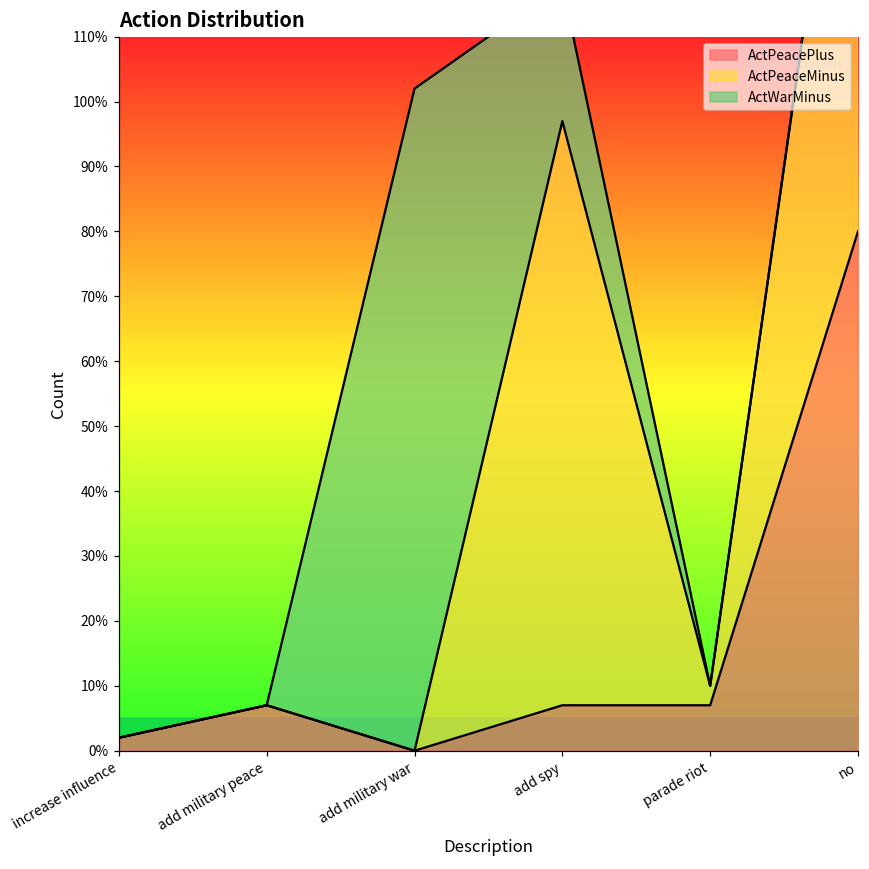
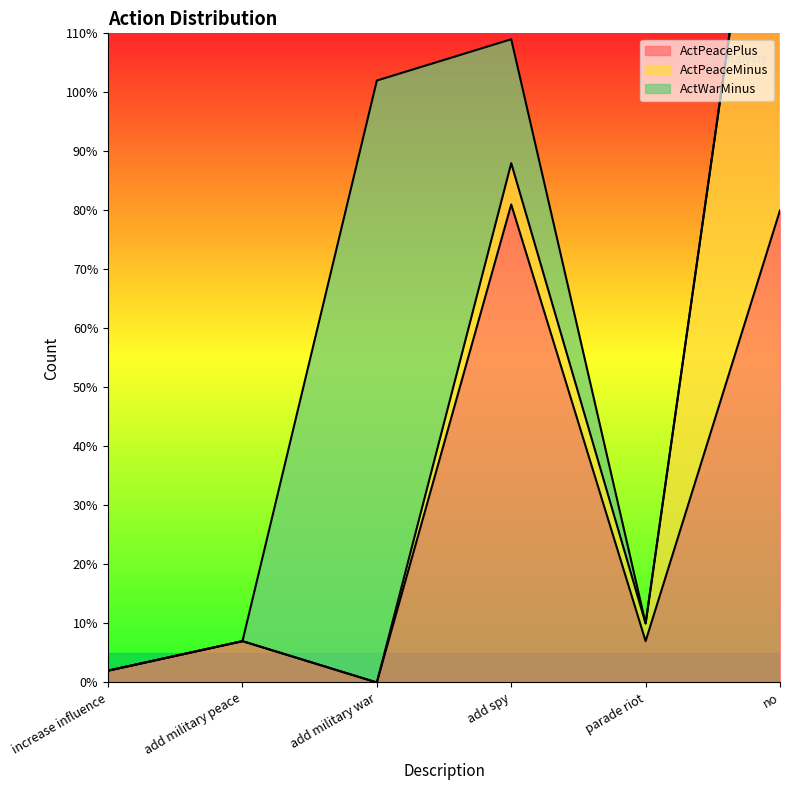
ActPeacePlus, add spy: 7% -> 81%
ActPeaceMinus, add spy: 90% -> 7%
